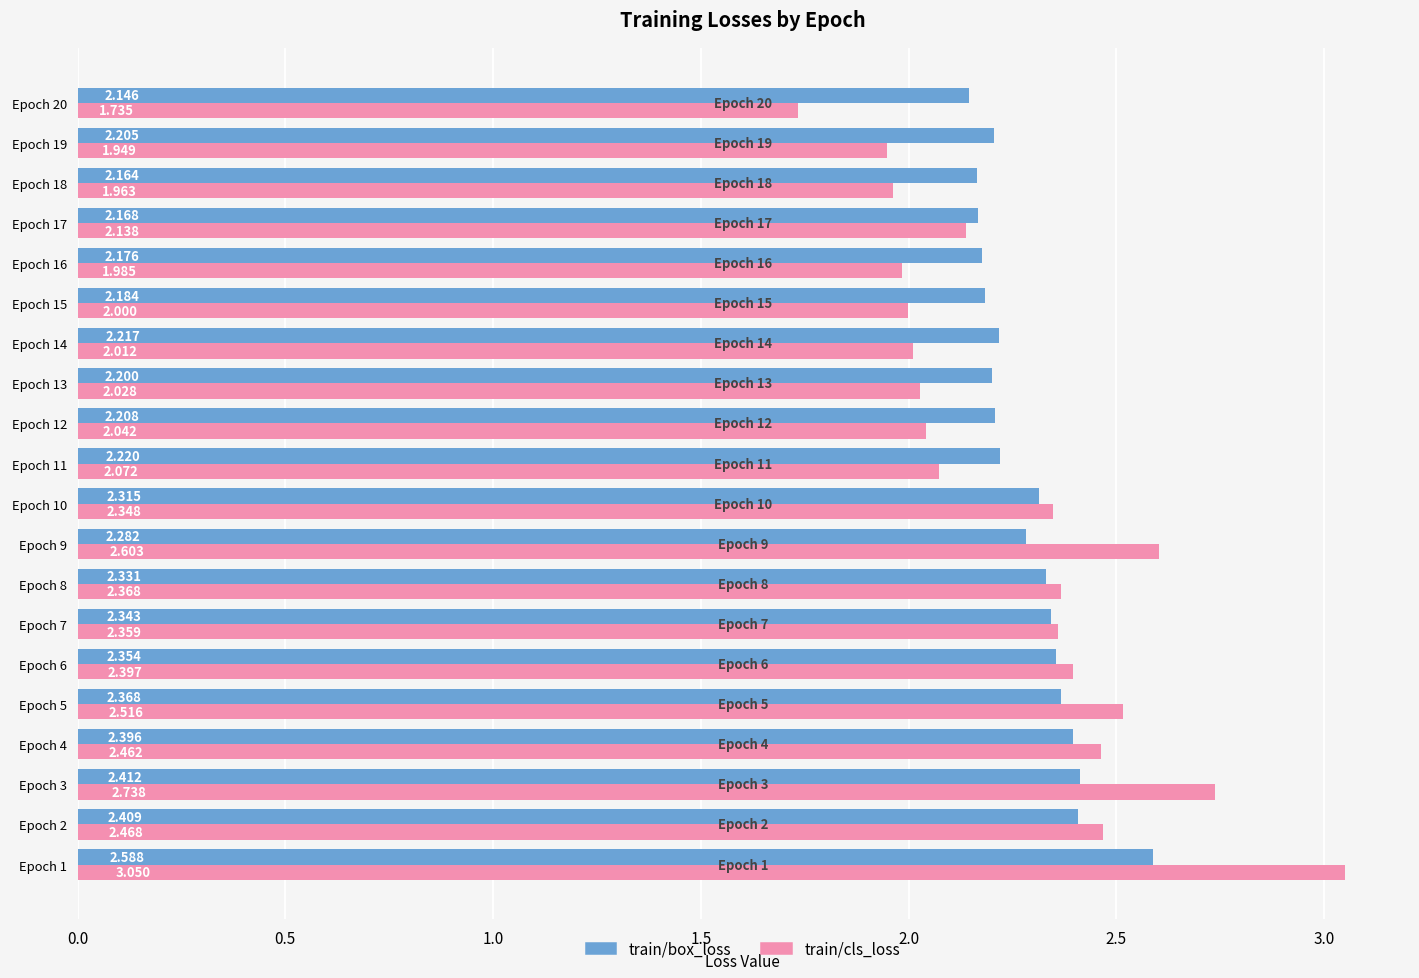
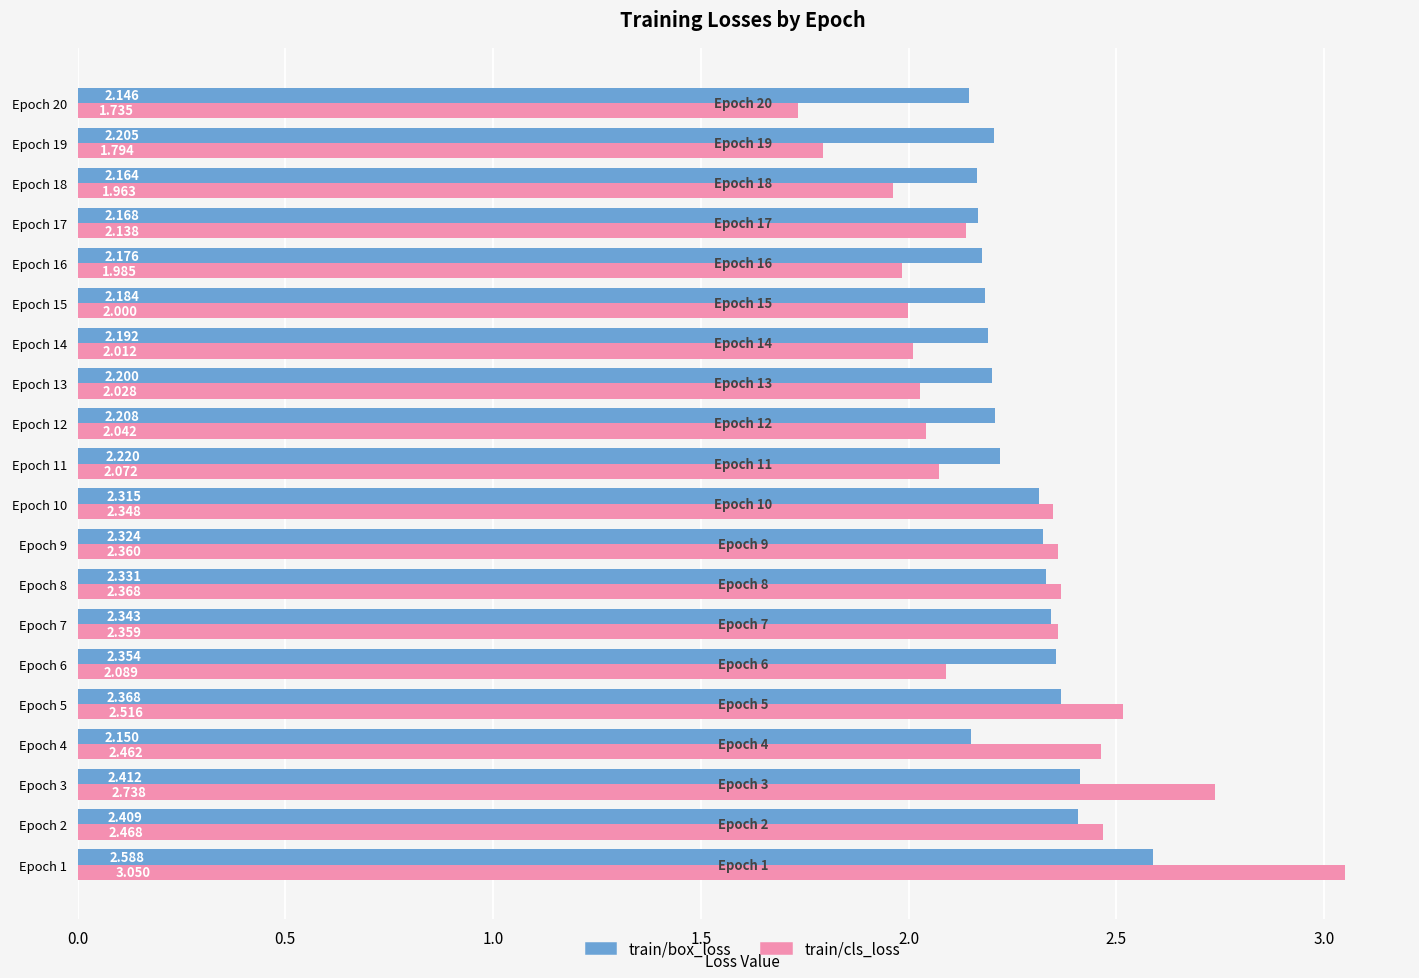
train/cls_loss, Epoch 19: 1.949 -> 1.794
train/box_loss, Epoch 14: 2.217 -> 2.192
train/box_loss, Epoch 9: 2.282 -> 2.324
train/cls_loss, Epoch 9: 2.603 -> 2.360
train/cls_loss, Epoch 6: 2.397 -> 2.089
train/box_loss, Epoch 4: 2.396 -> 2.150
